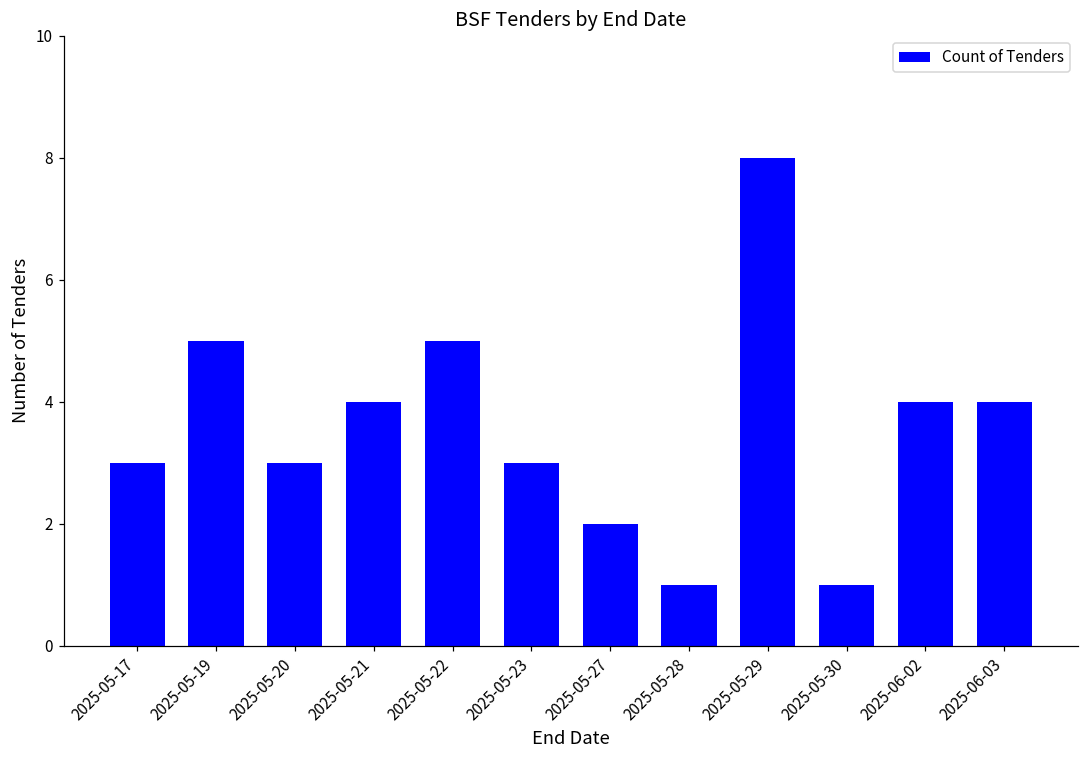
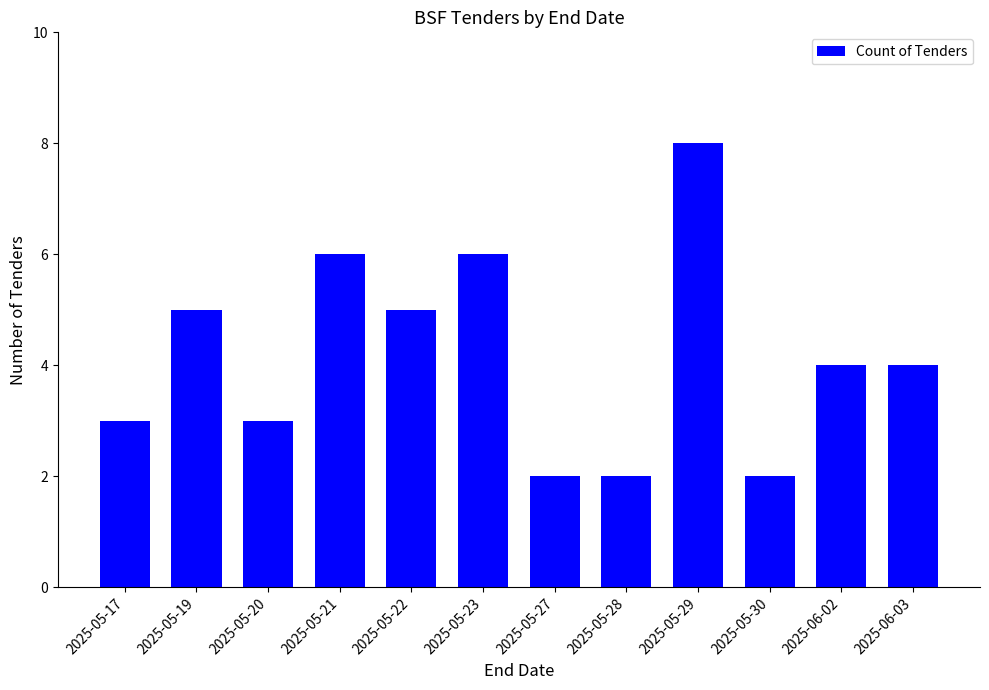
2025-05-21: 4 -> 6
2025-05-23: 3 -> 6
2025-05-28: 1 -> 2
2025-05-30: 1 -> 2
